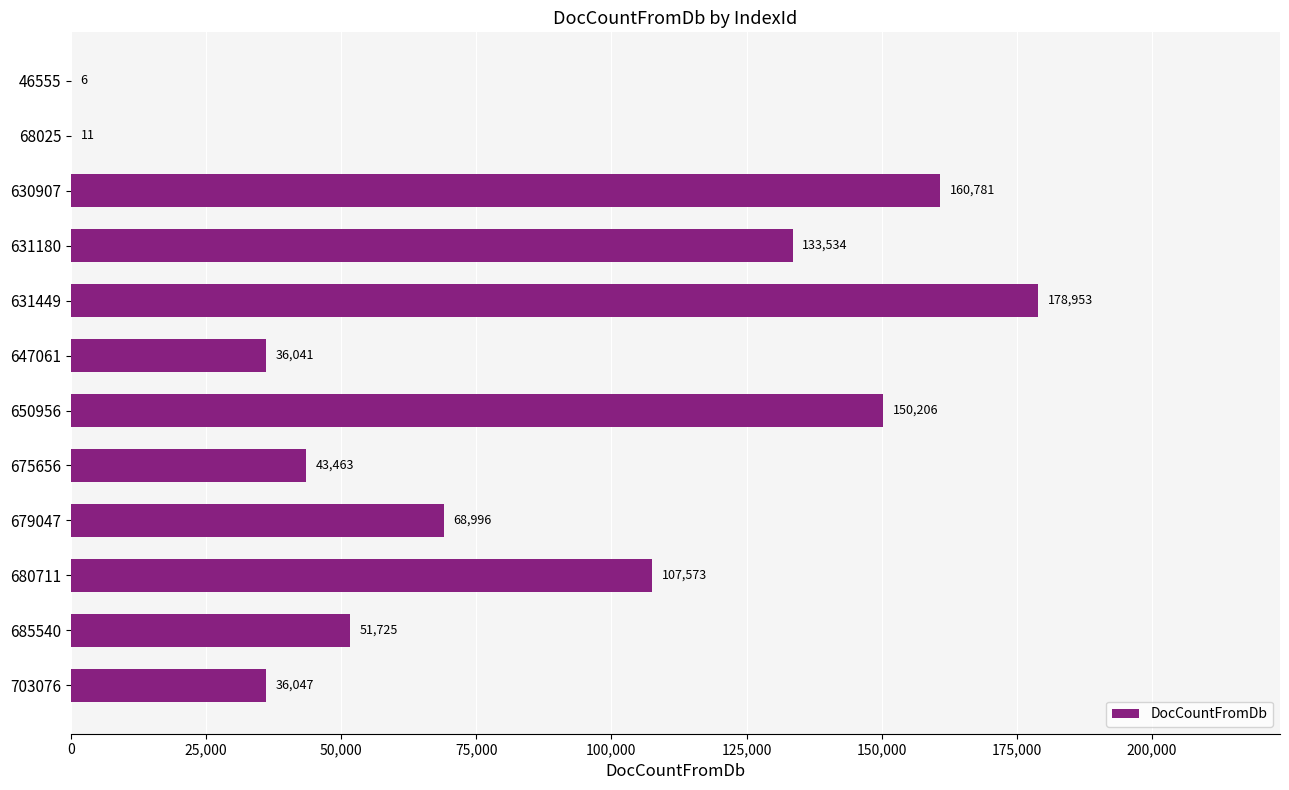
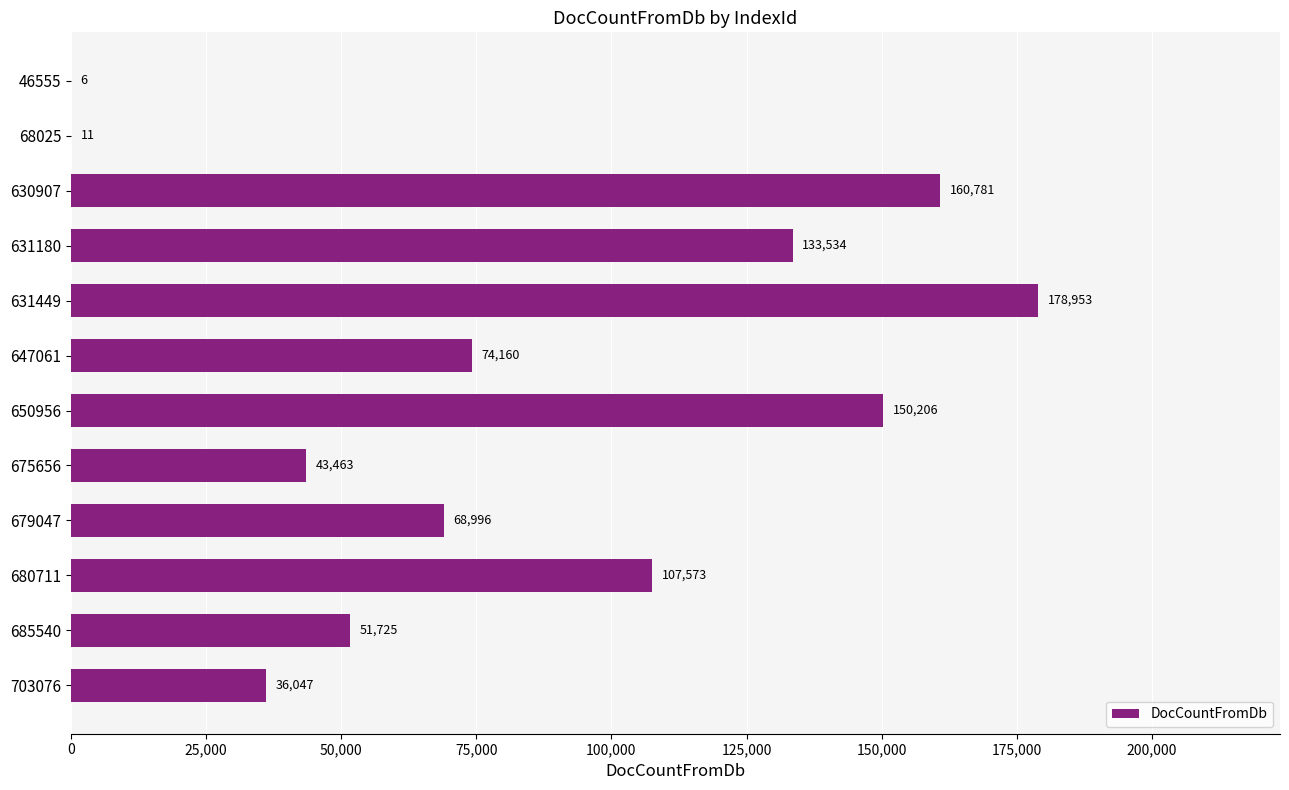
647061: 36,041 -> 74,160
